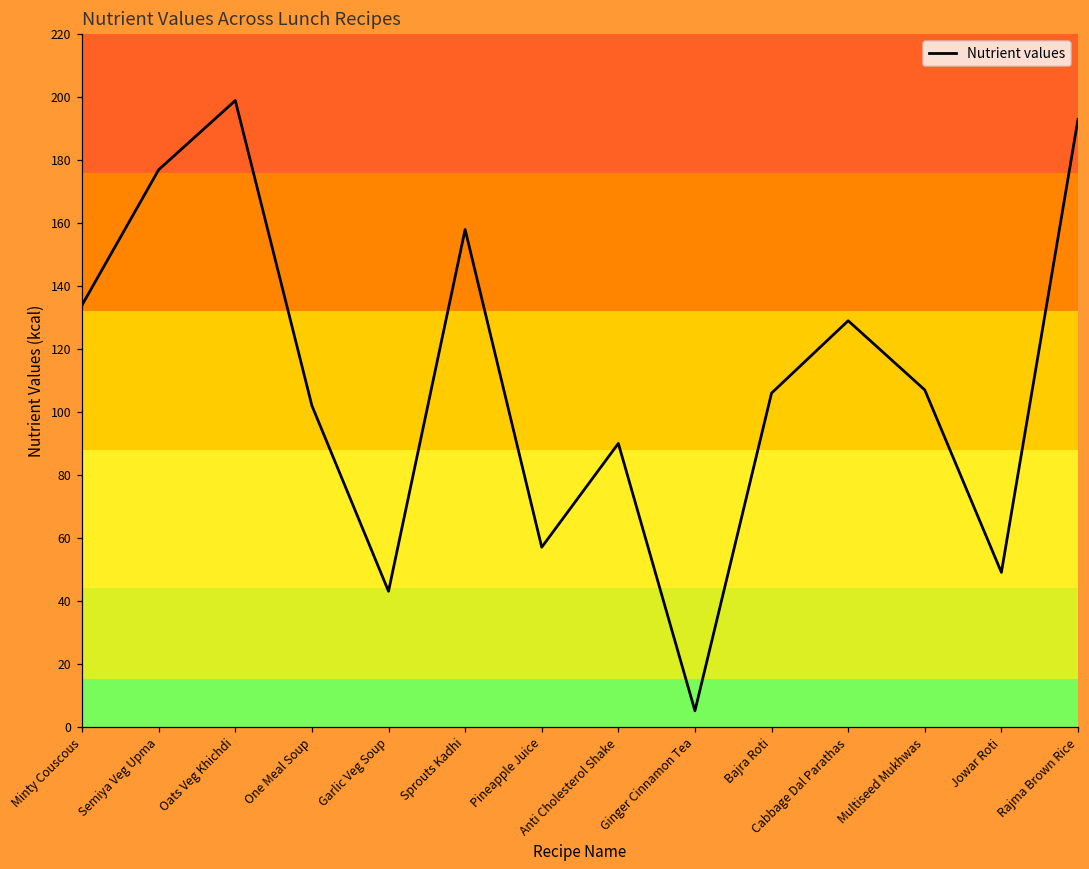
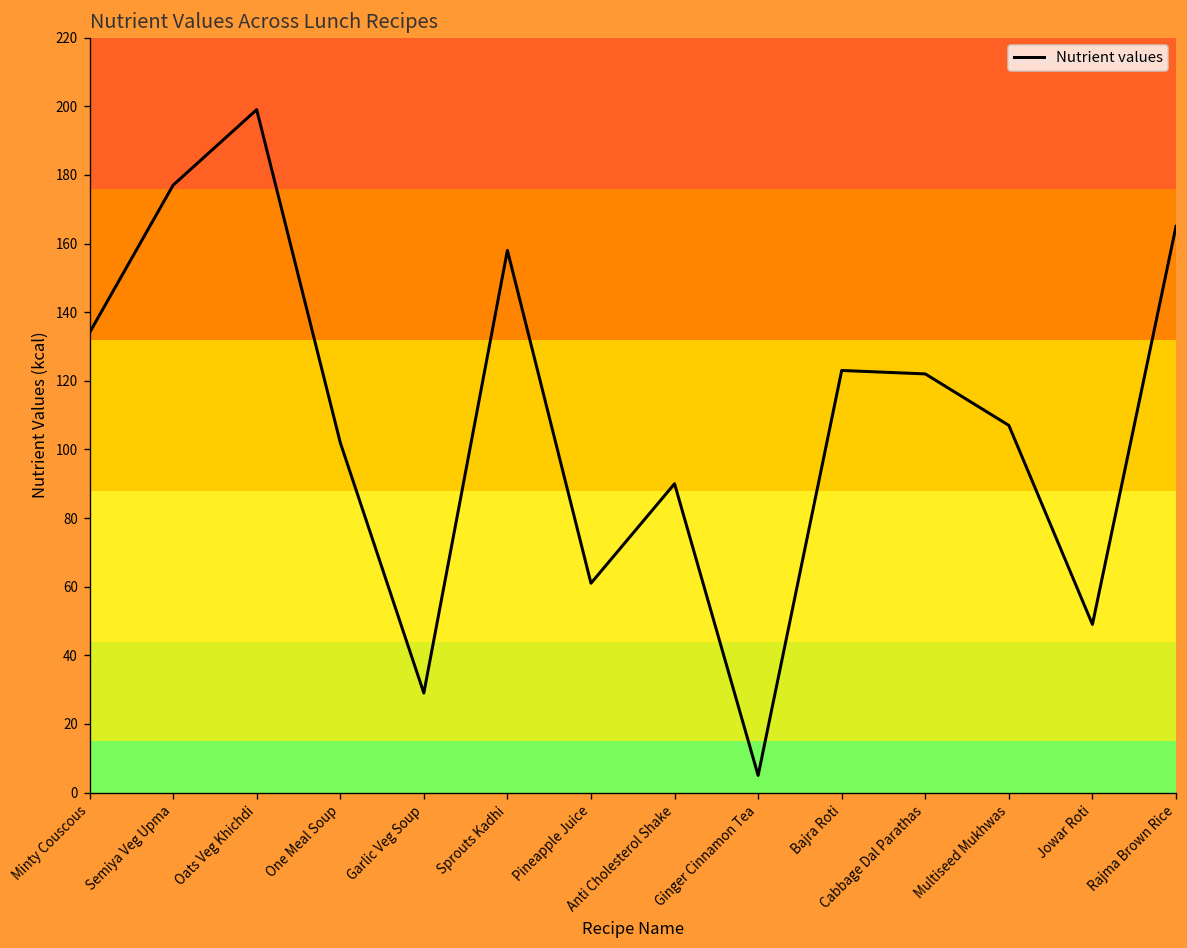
Garlic Veg Soup: 43 -> 29
Pineapple Juice: 57 -> 61
Bajra Roti: 106 -> 123
Cabbage Dal Parathas: 129 -> 122
Rajma Brown Rice: 193 -> 165
